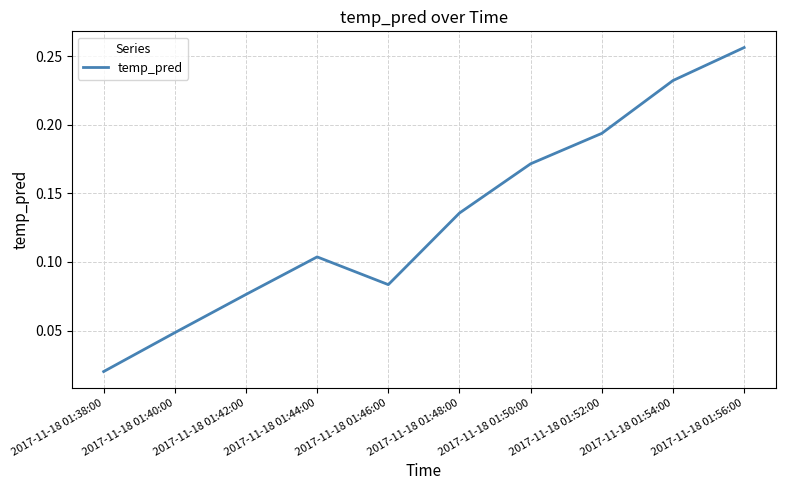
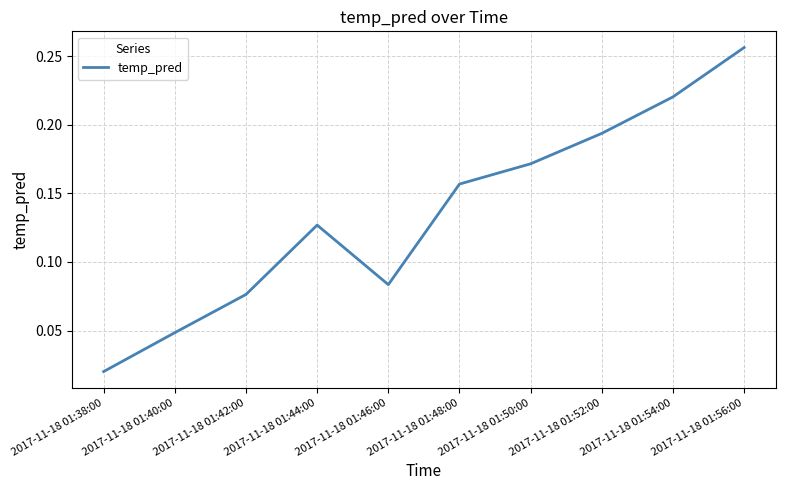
2017-11-18 01:44:00: 0.104 -> 0.127
2017-11-18 01:48:00: 0.136 -> 0.157
2017-11-18 01:54:00: 0.232 -> 0.220
